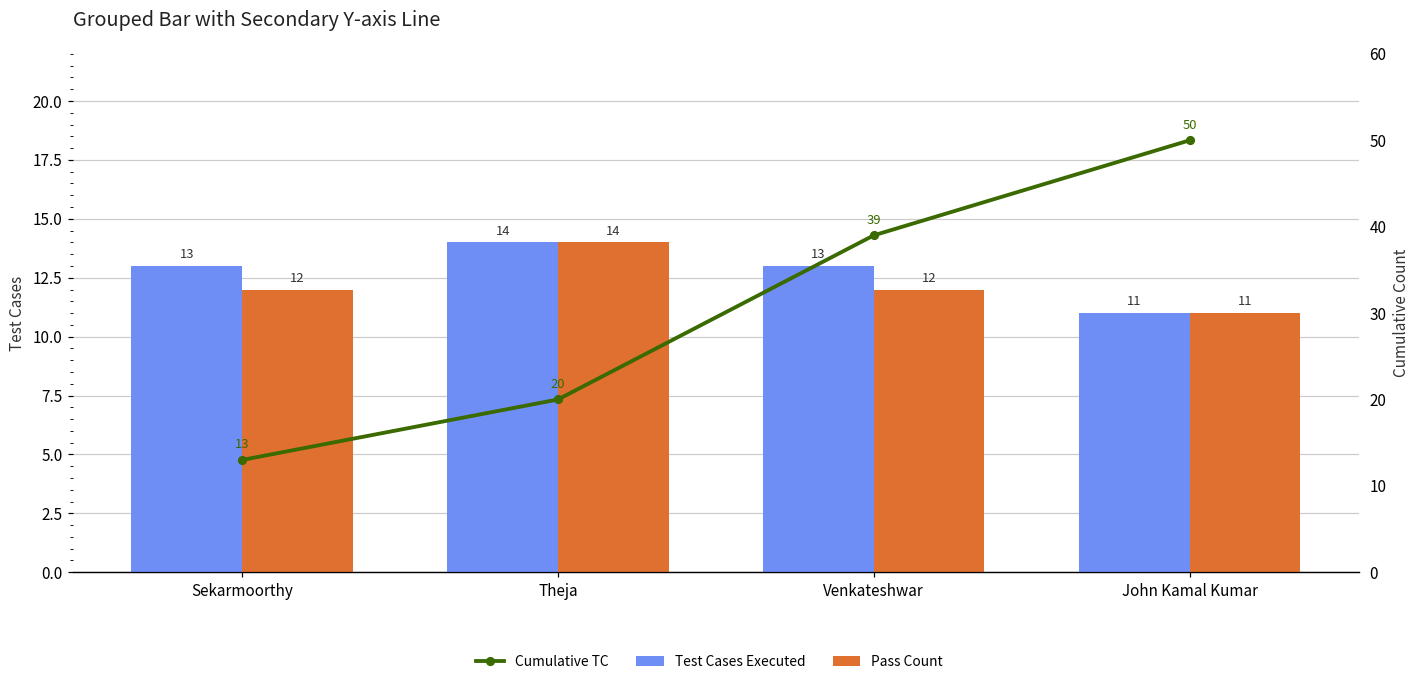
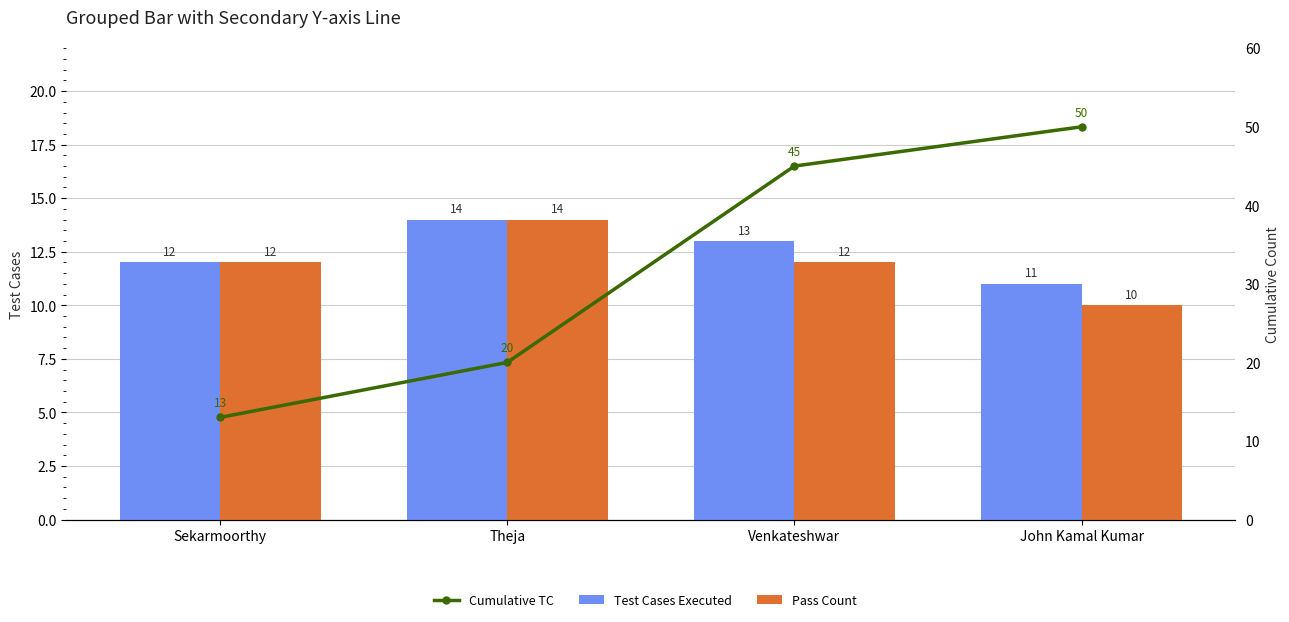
Test Cases Executed, Sekarmoorthy: 13 -> 12
Pass Count, John Kamal Kumar: 11 -> 10
Cumulative TC, Venkateshwar: 39 -> 45
